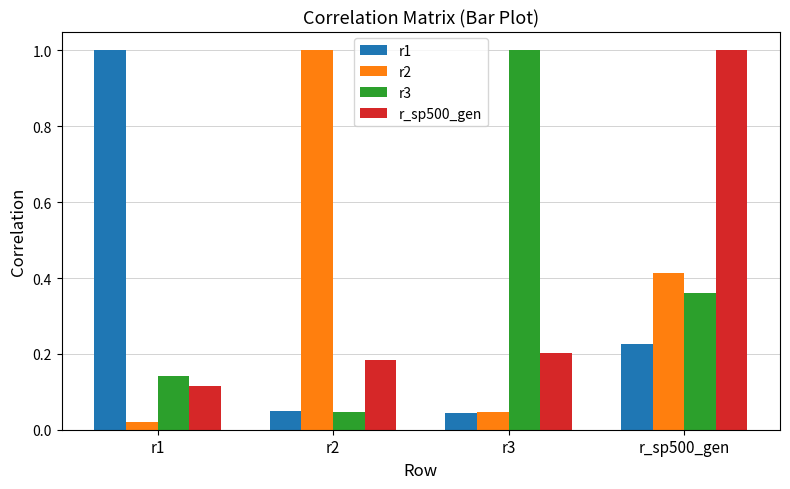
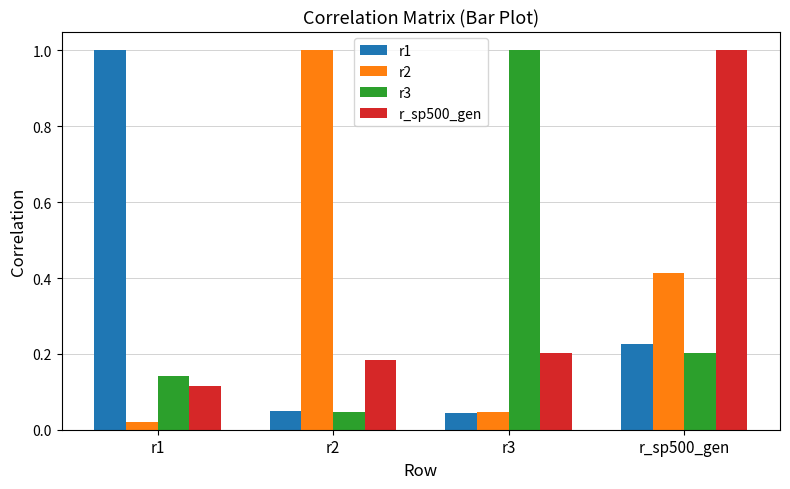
r3, r_sp500_gen: 0.36 -> 0.20
